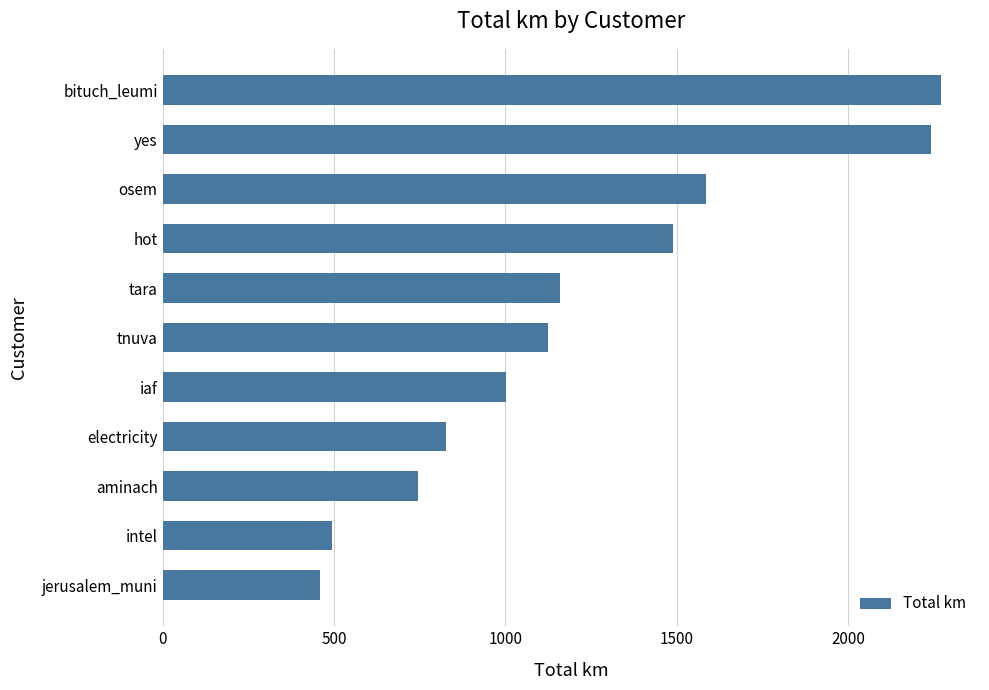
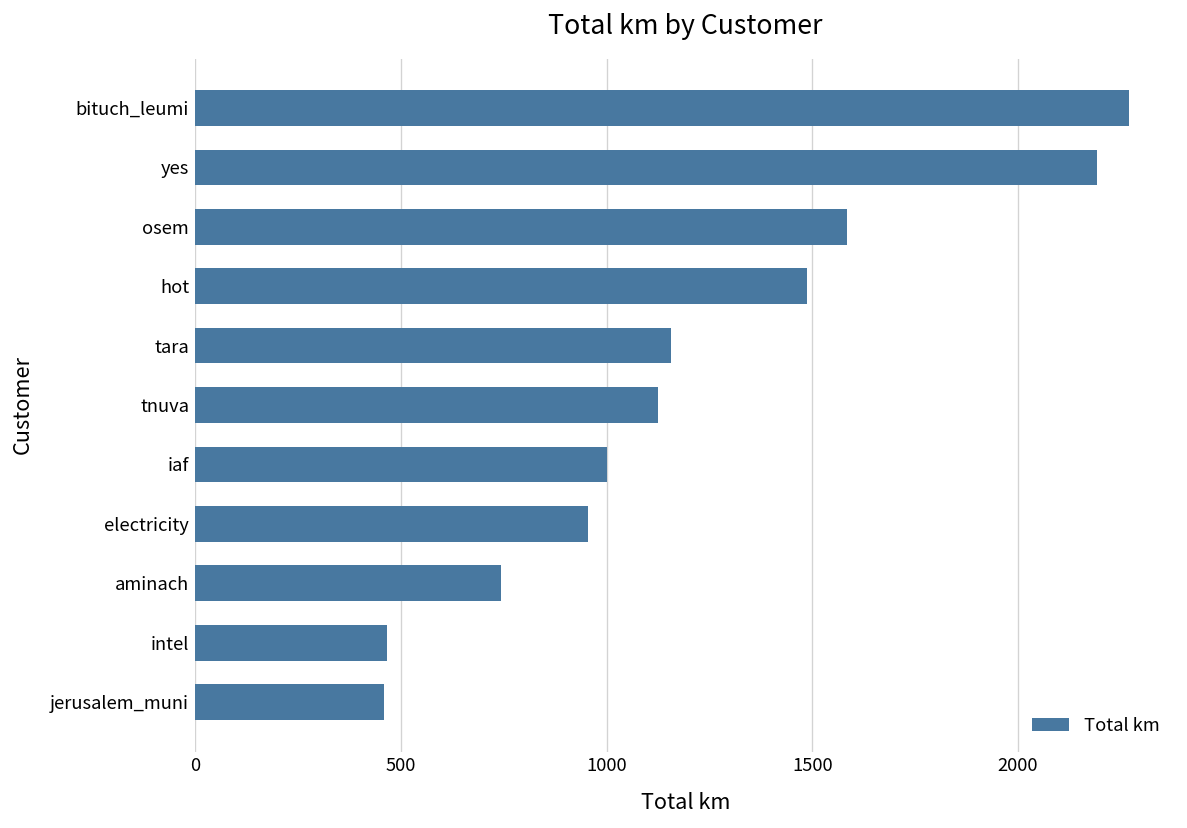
yes: 2240 -> 2190
electricity: 830 -> 960
intel: 500 -> 470
